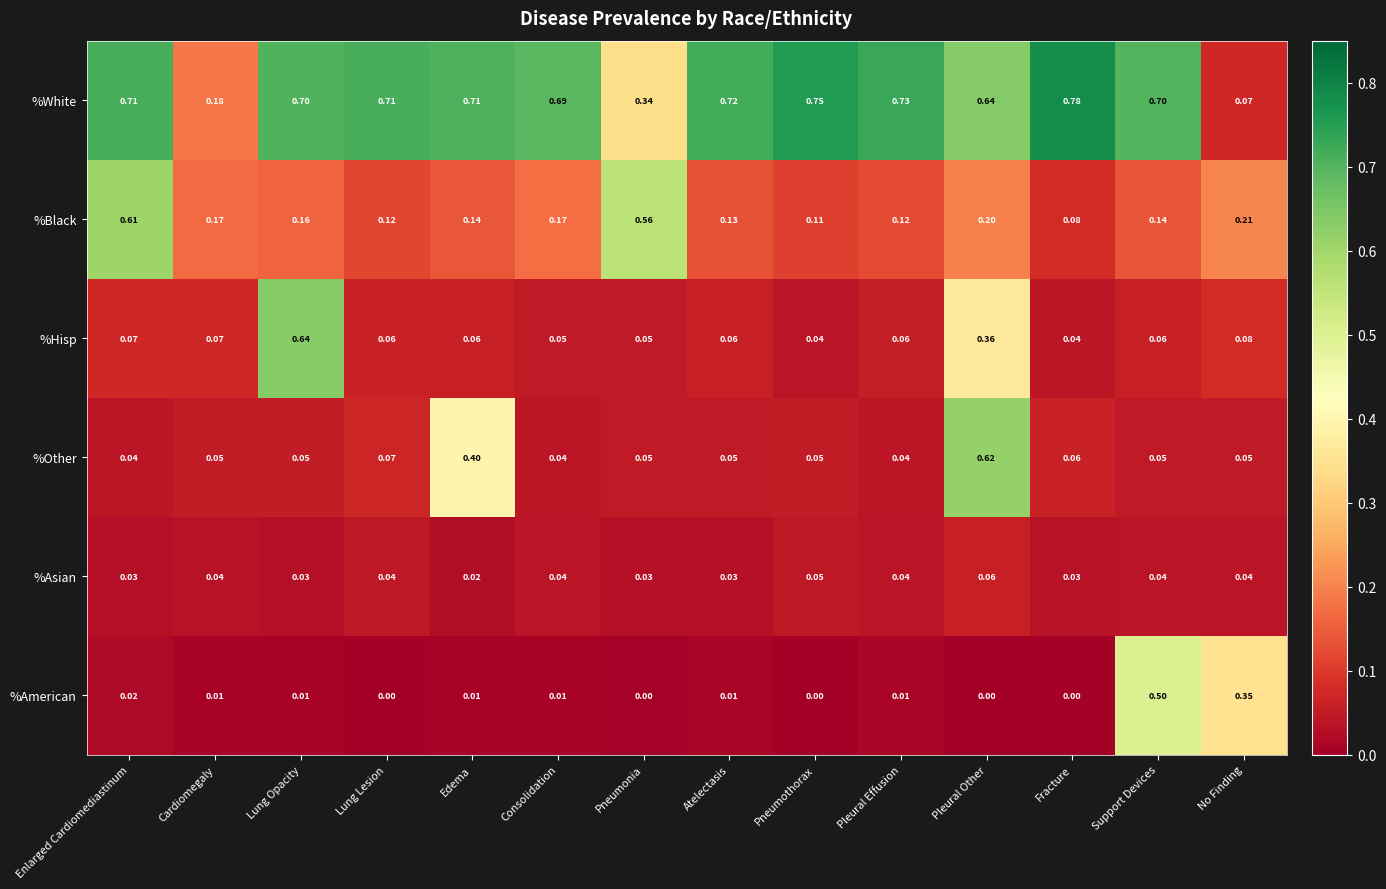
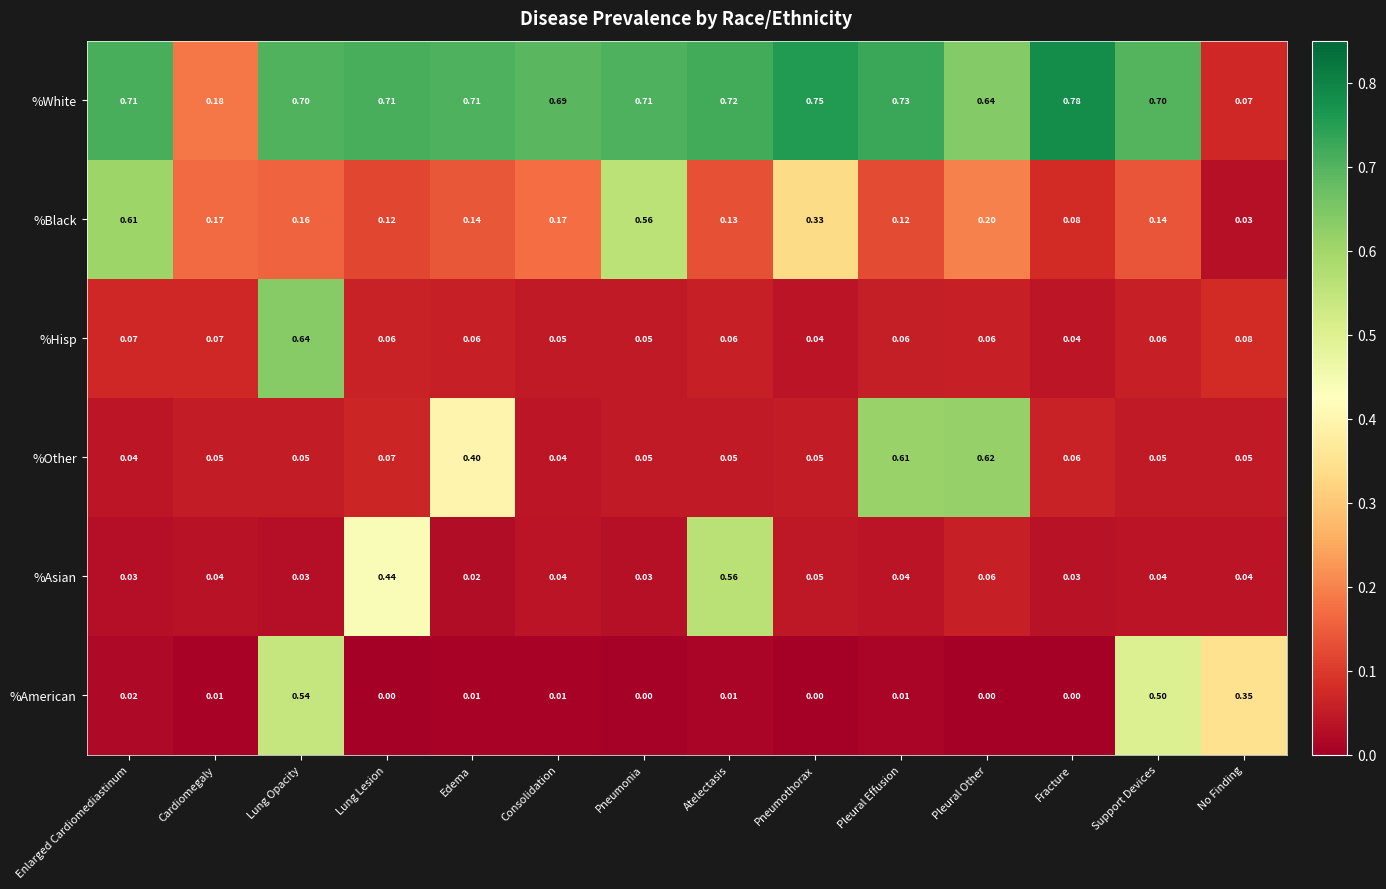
%White, Pneumonia: 0.34 -> 0.71
%Black, Pneumothorax: 0.11 -> 0.33
%Black, No Finding: 0.21 -> 0.03
%Hisp, Pleural Other: 0.36 -> 0.06
%Other, Pleural Effusion: 0.04 -> 0.61
%Asian, Lung Lesion: 0.04 -> 0.44
%Asian, Atelectasis: 0.03 -> 0.56
%American, Lung Opacity: 0.01 -> 0.54
